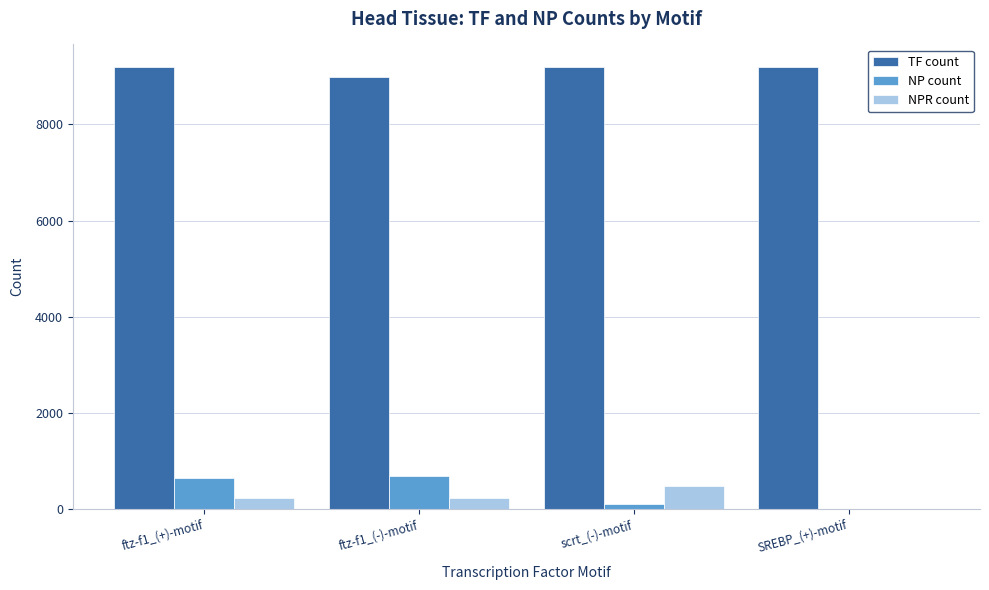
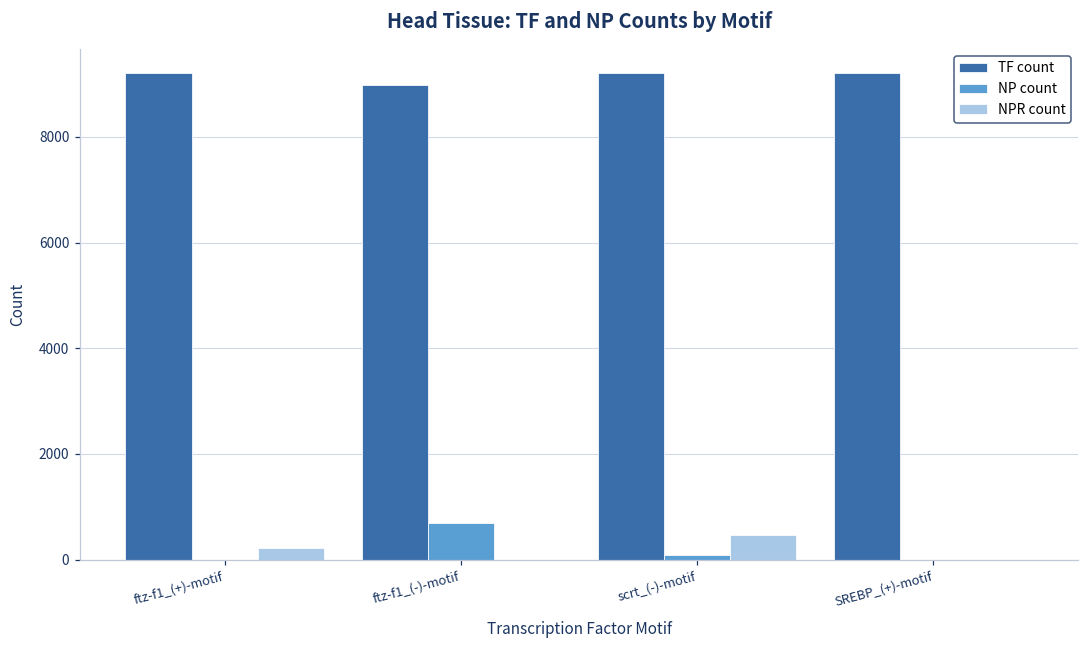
NP count, ftz-f1_(+)-motif: 600 -> 0
NPR count, ftz-f1_(-)-motif: 200 -> 0
